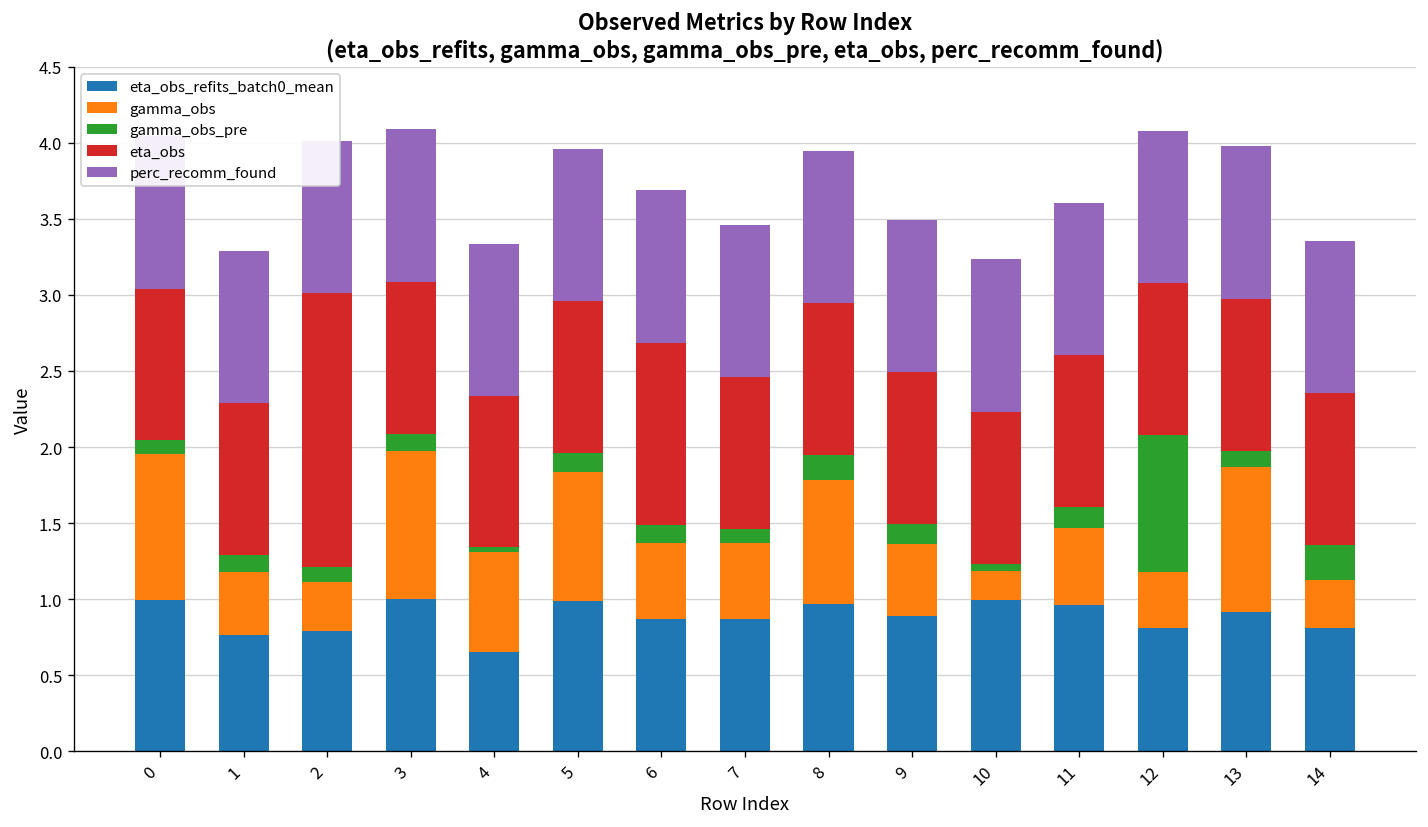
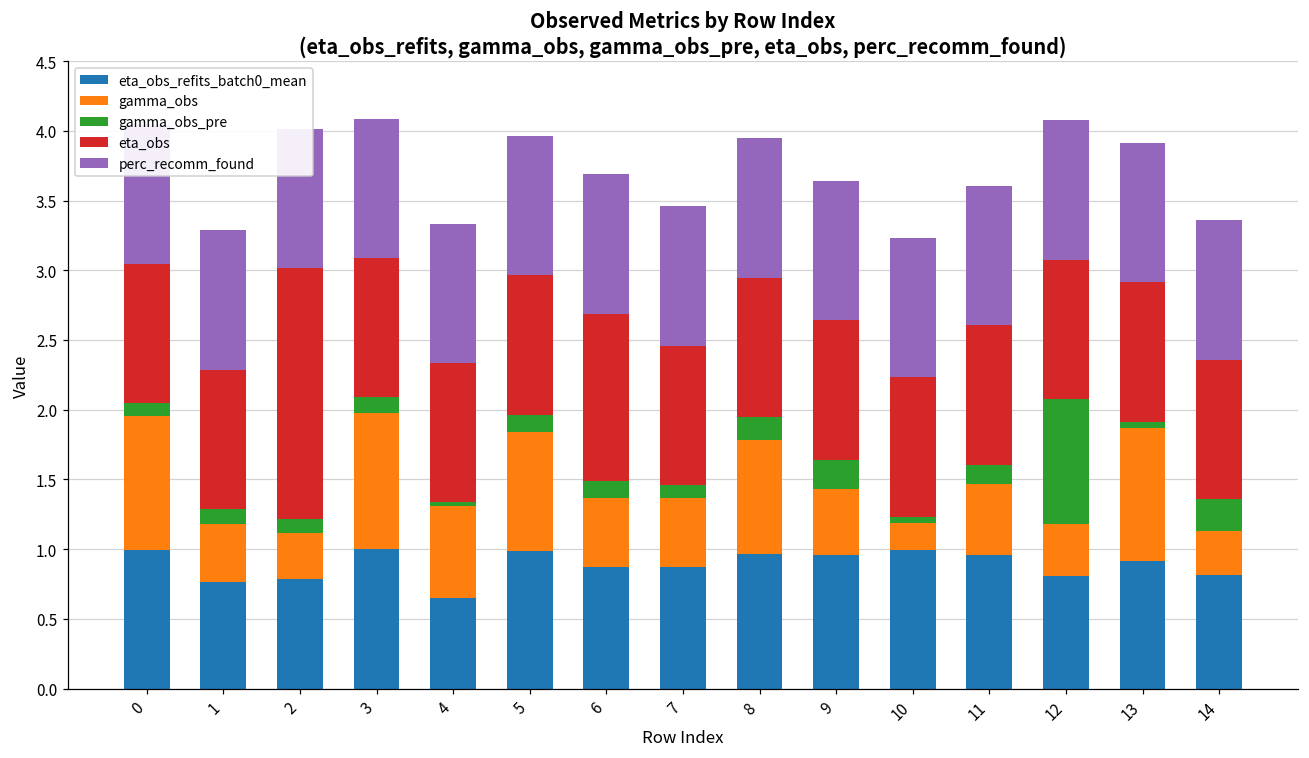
eta_obs_refits_batch0_mean, 9: 0.89 -> 0.96
gamma_obs_pre, 9: 0.13 -> 0.21
gamma_obs_pre, 13: 0.10 -> 0.04
